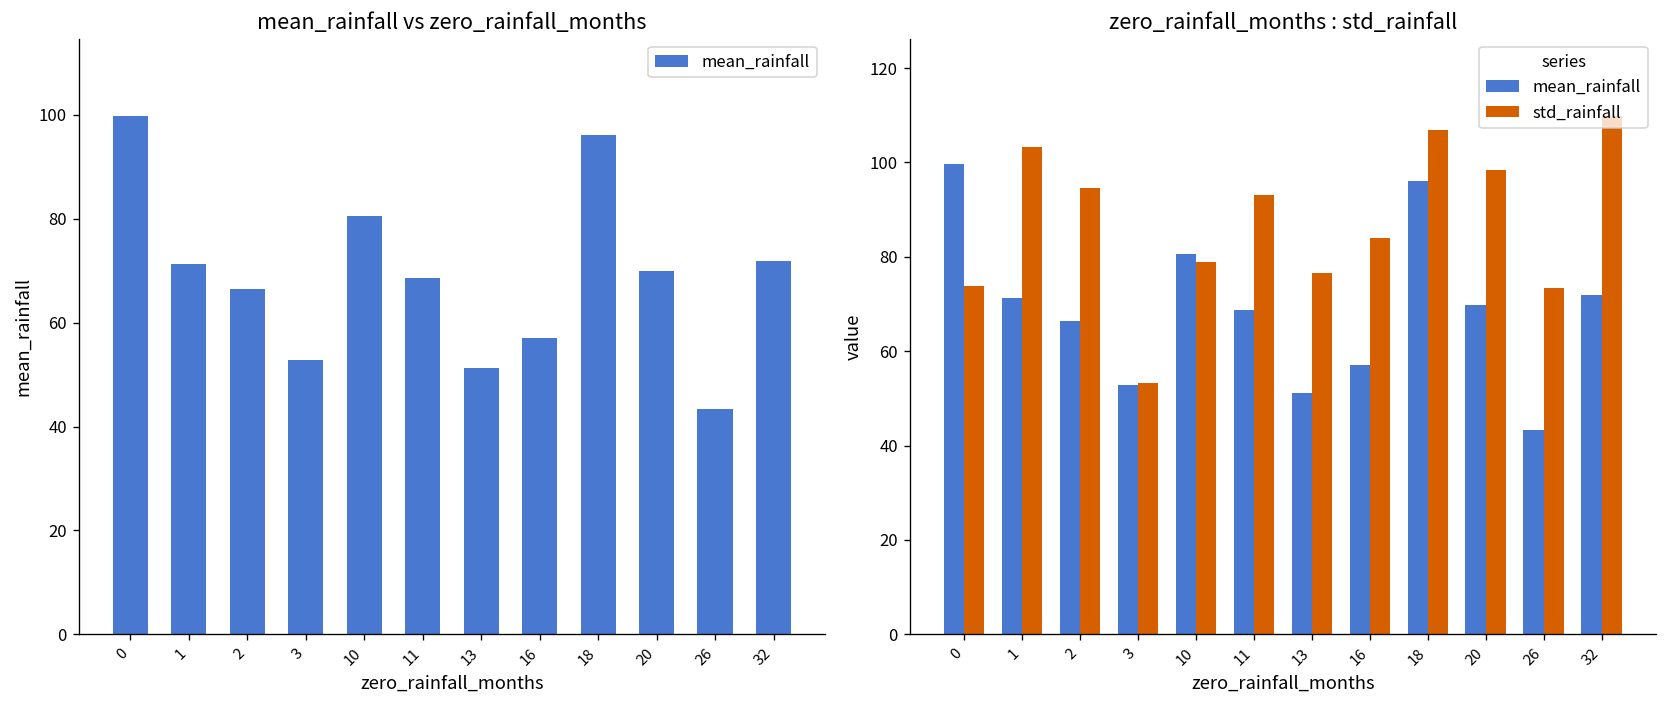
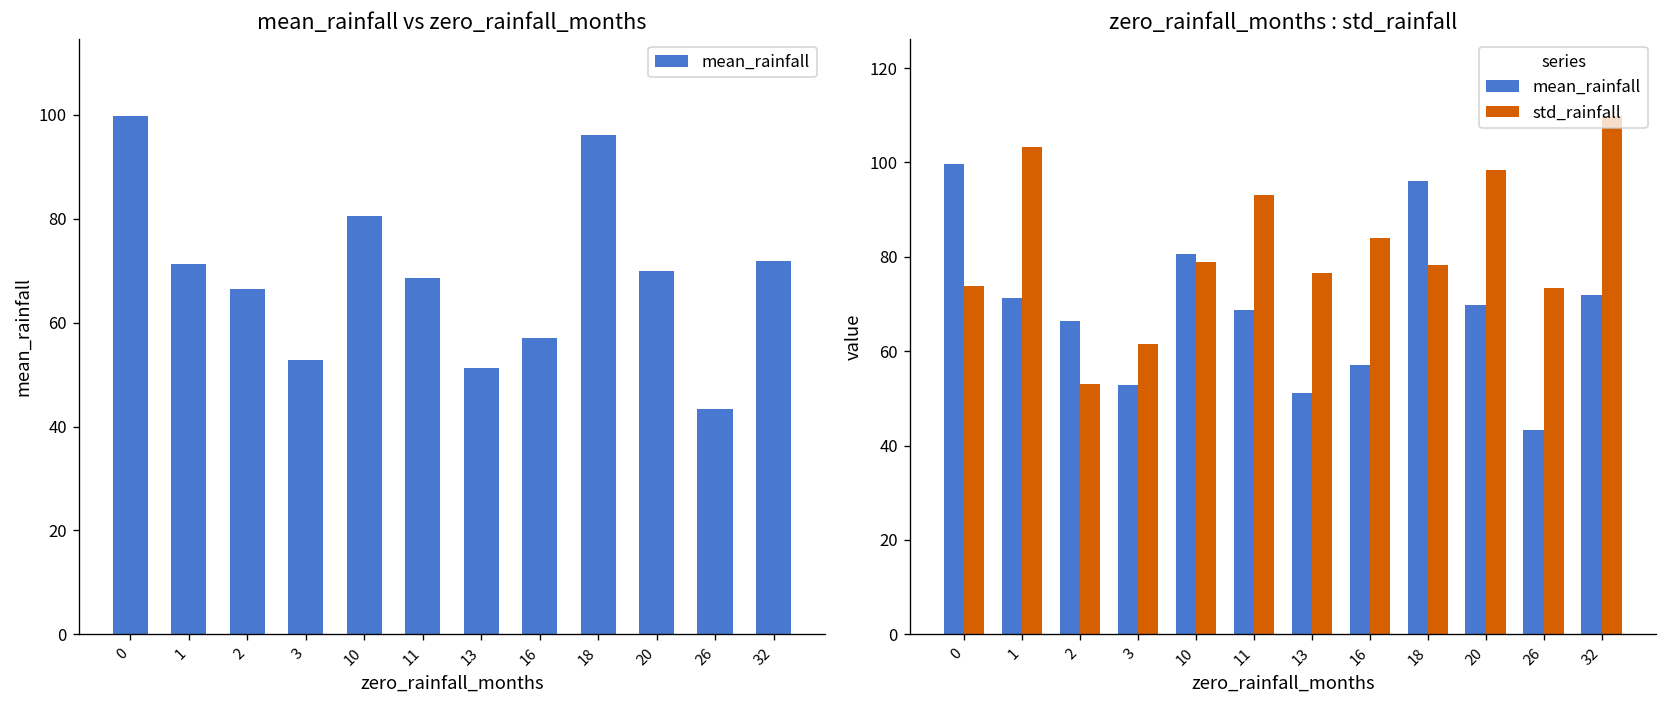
zero_rainfall_months : std_rainfall, std_rainfall, 2: 95 -> 53
zero_rainfall_months : std_rainfall, std_rainfall, 3: 53 -> 62
zero_rainfall_months : std_rainfall, std_rainfall, 18: 107 -> 78
